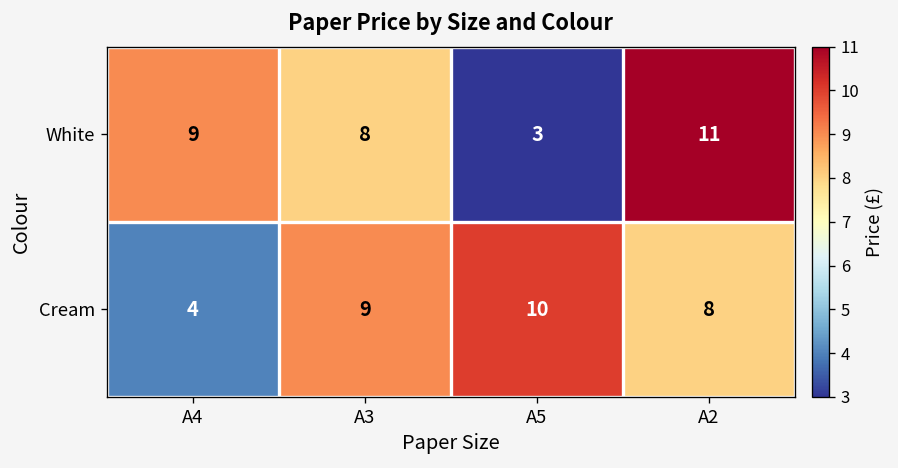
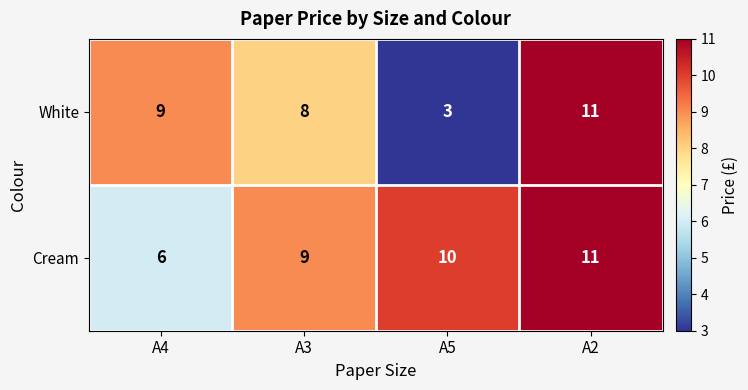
Cream, A4: 4 -> 6
Cream, A2: 8 -> 11
